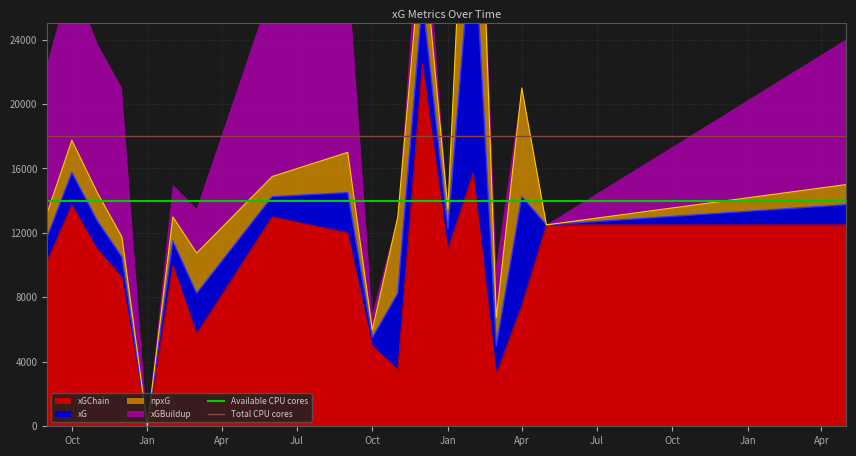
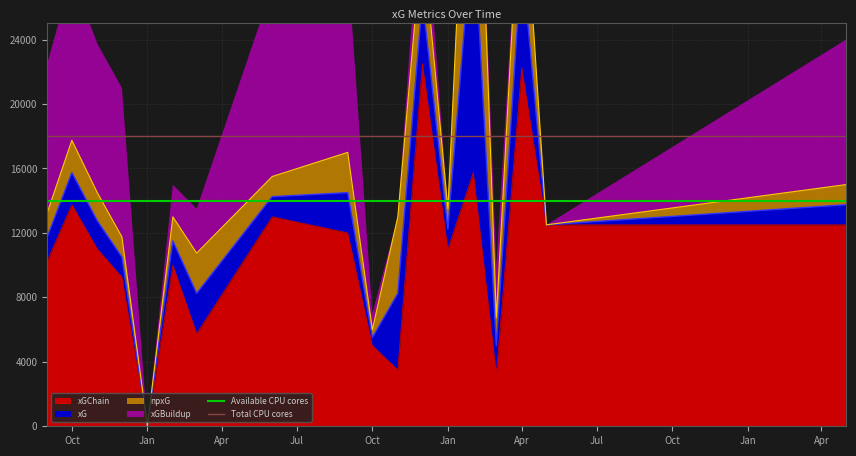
xGChain, Apr: 7500 -> 22300
